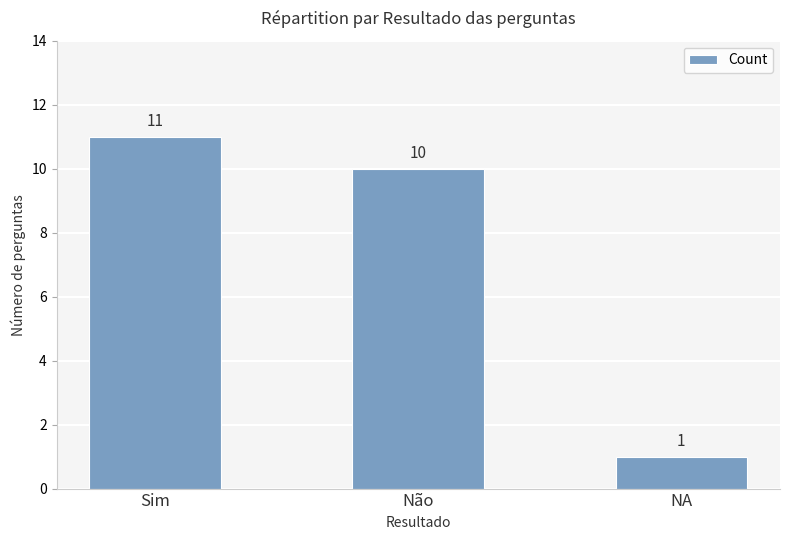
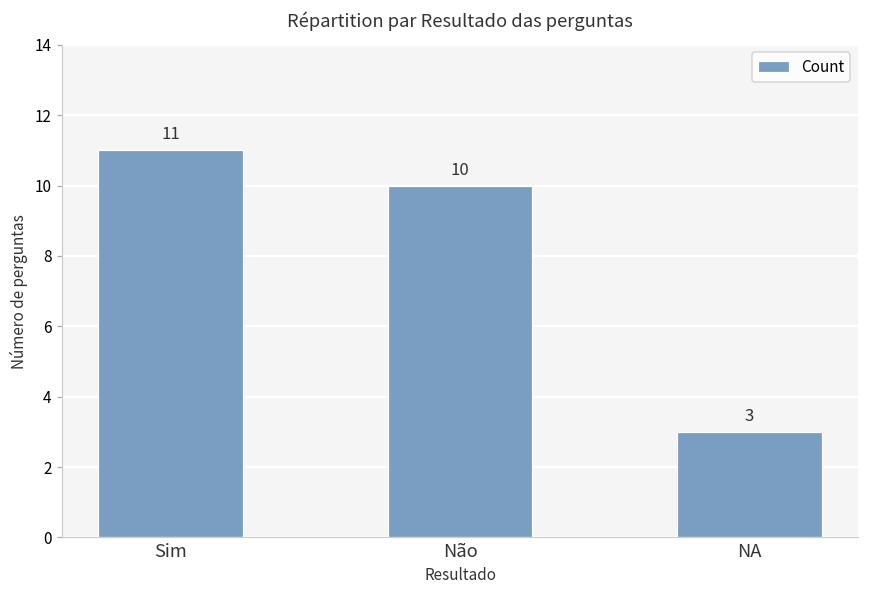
NA: 1 -> 3
